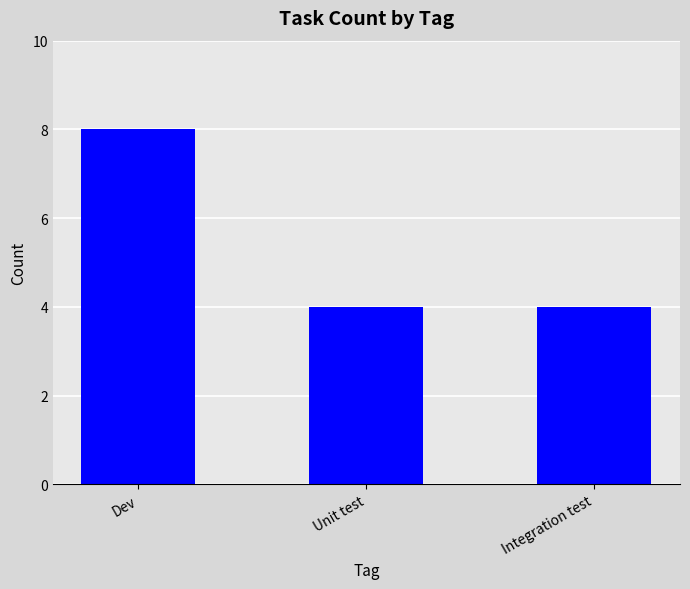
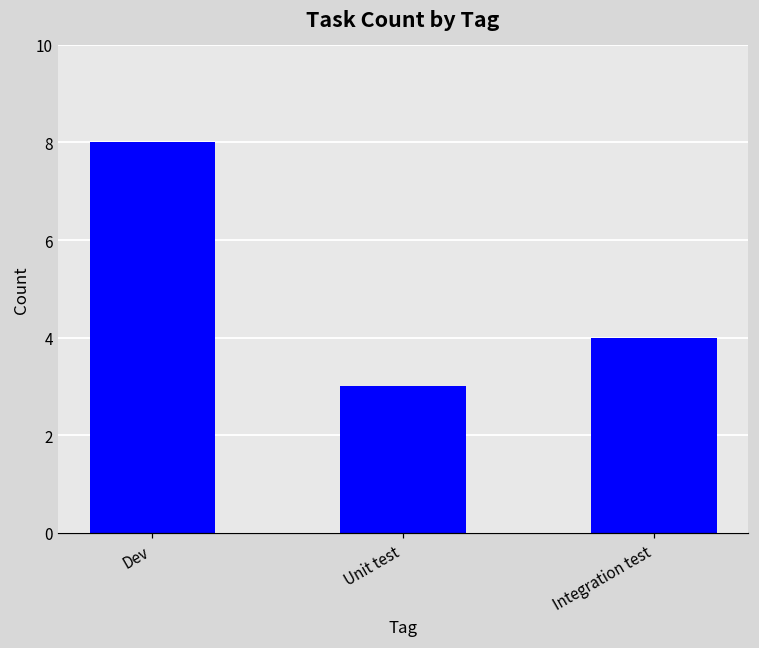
Unit test: 4 -> 3
